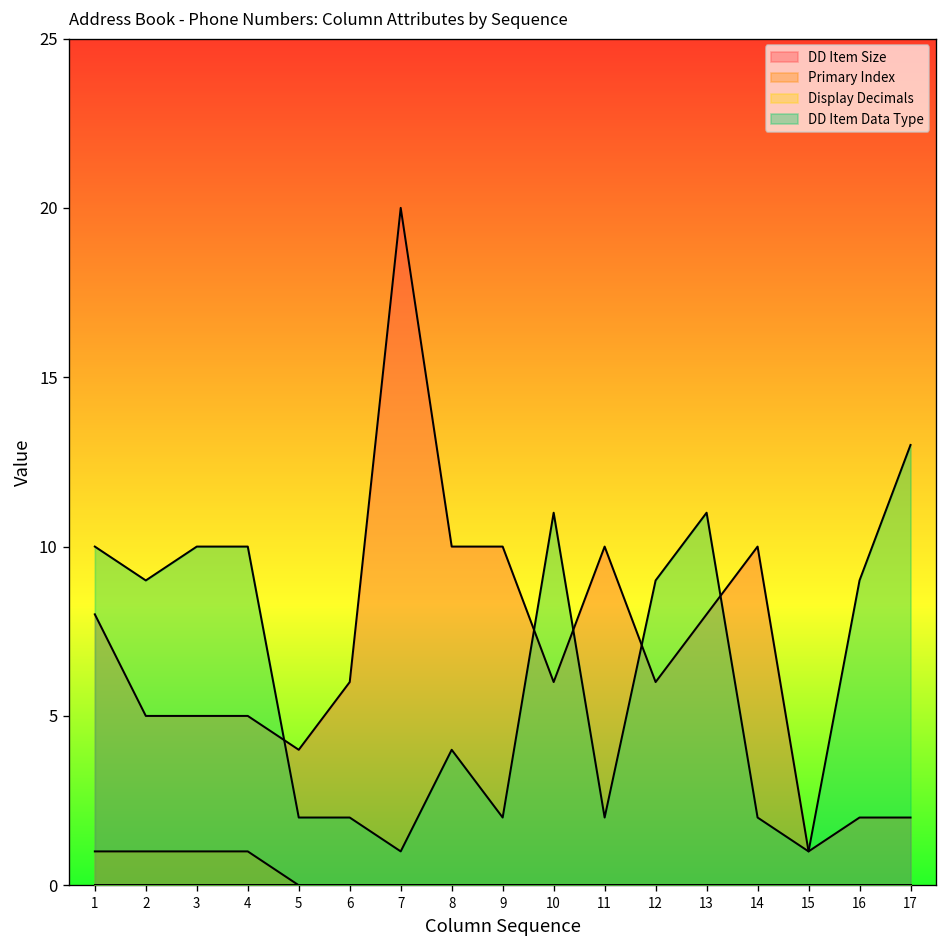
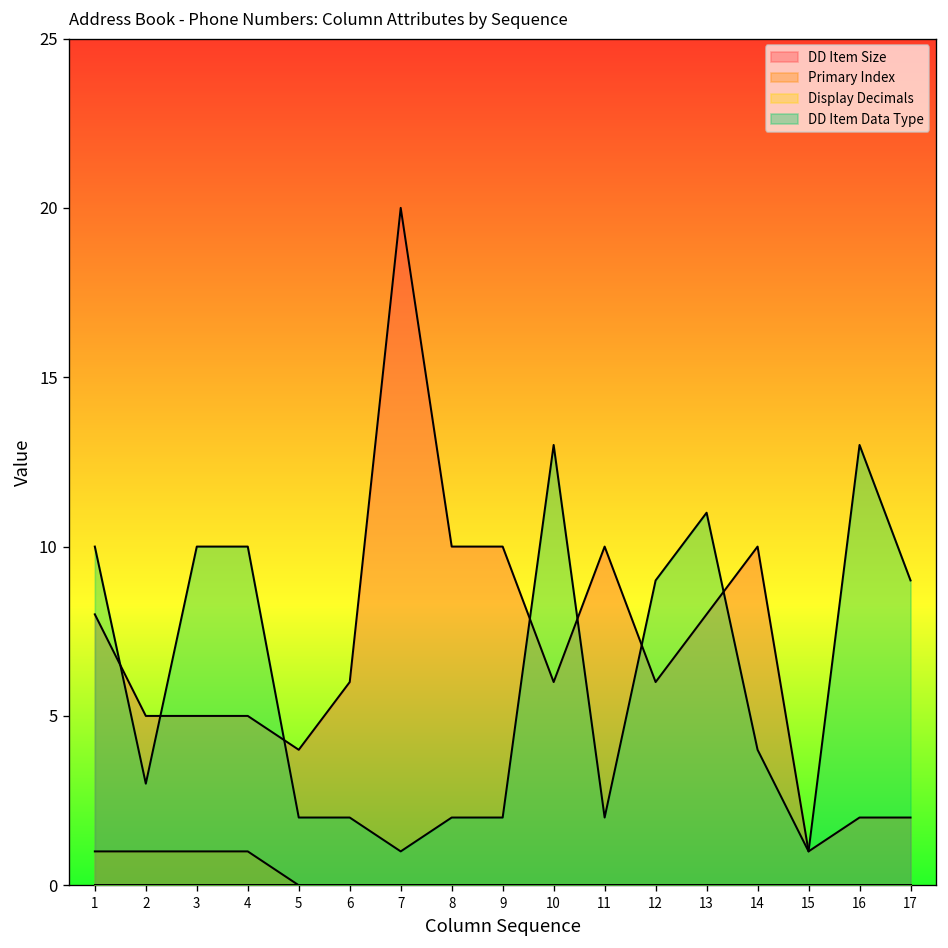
DD Item Data Type, 2: 9 -> 3
DD Item Data Type, 8: 4 -> 2
DD Item Data Type, 10: 11 -> 13
DD Item Data Type, 14: 2 -> 4
DD Item Data Type, 16: 9 -> 13
DD Item Data Type, 17: 13 -> 9
